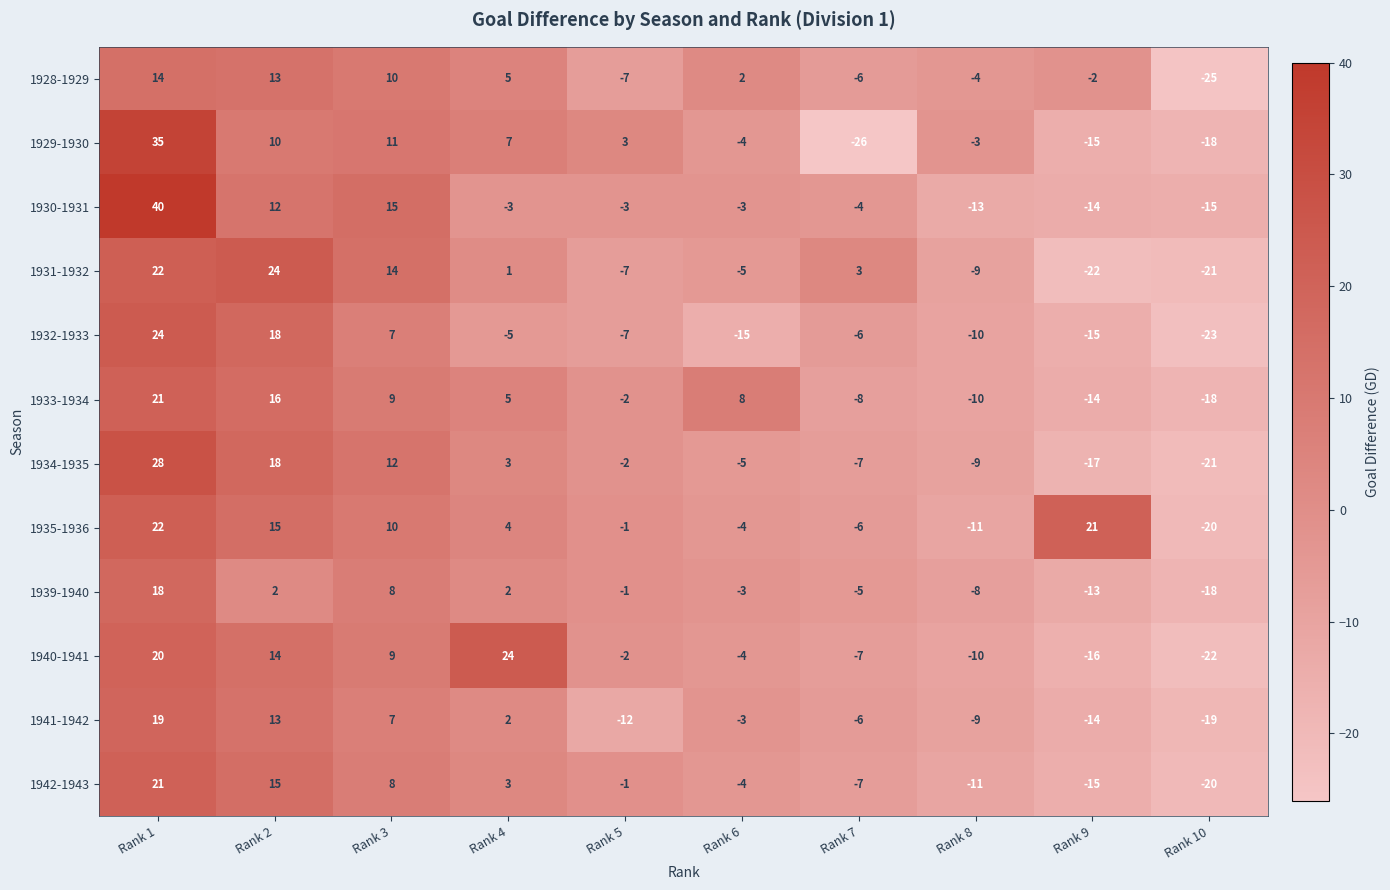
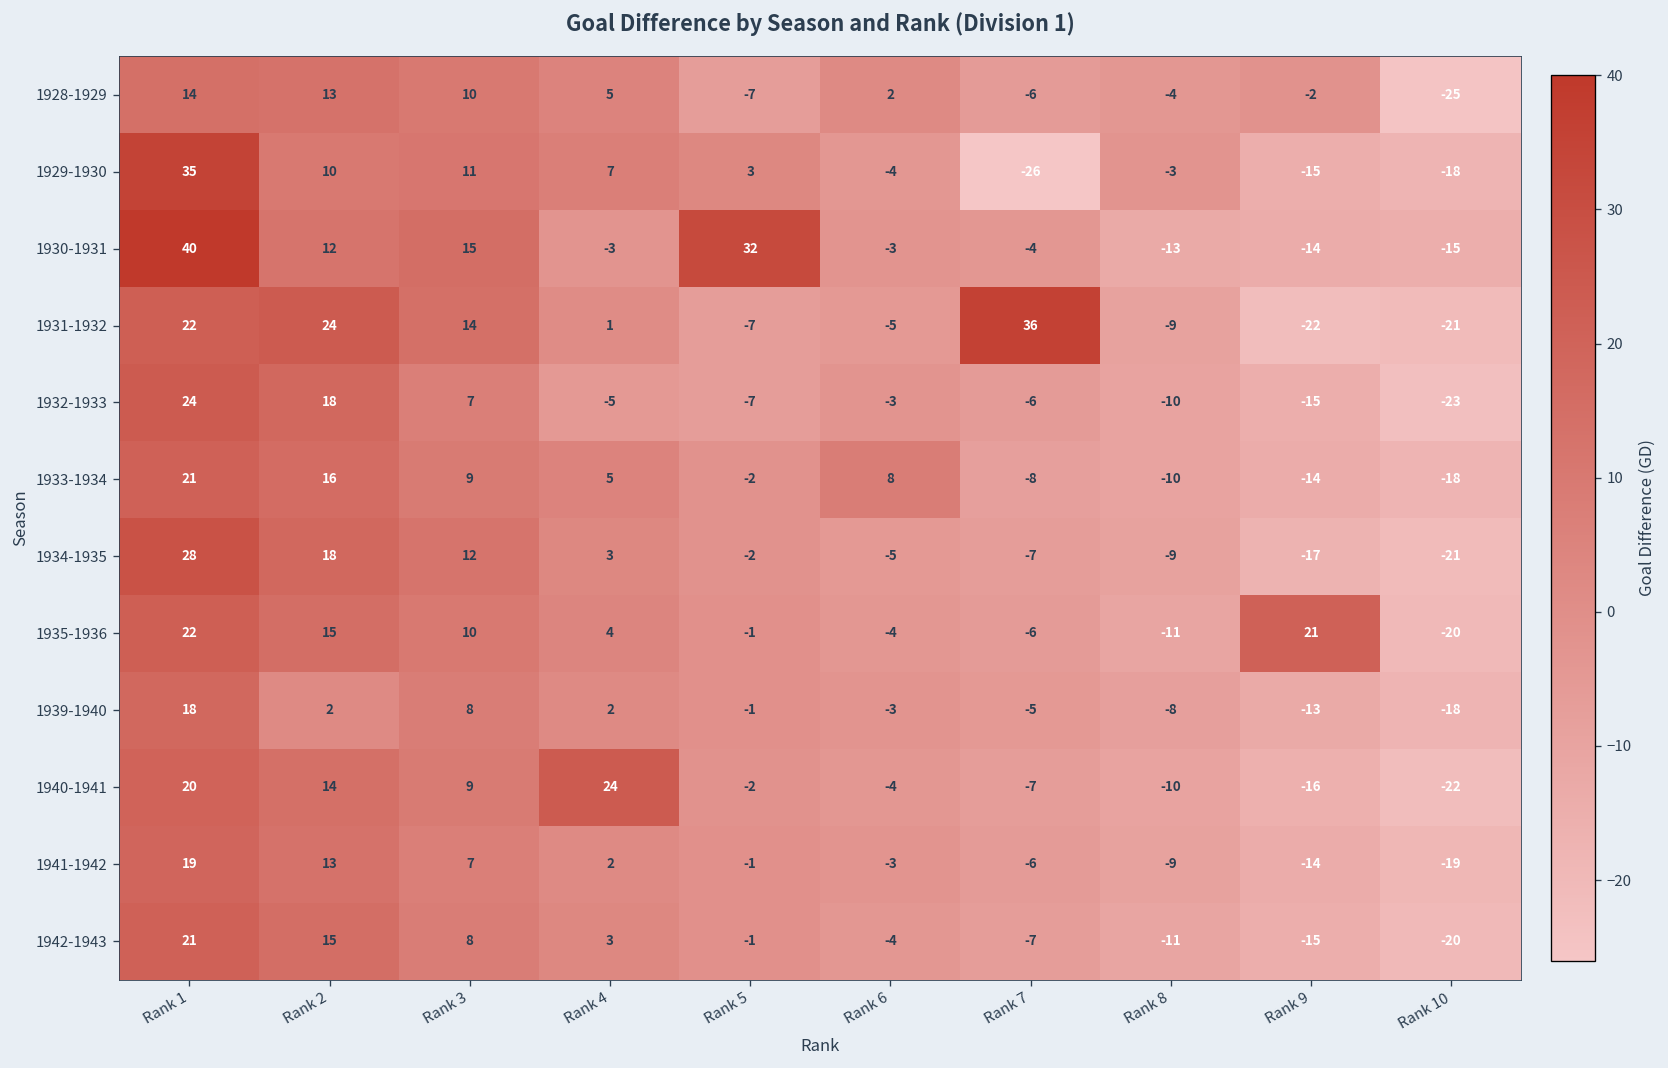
1930-1931, Rank 5: -3 -> 32
1931-1932, Rank 7: 3 -> 36
1932-1933, Rank 6: -15 -> -3
1941-1942, Rank 5: -12 -> -1
